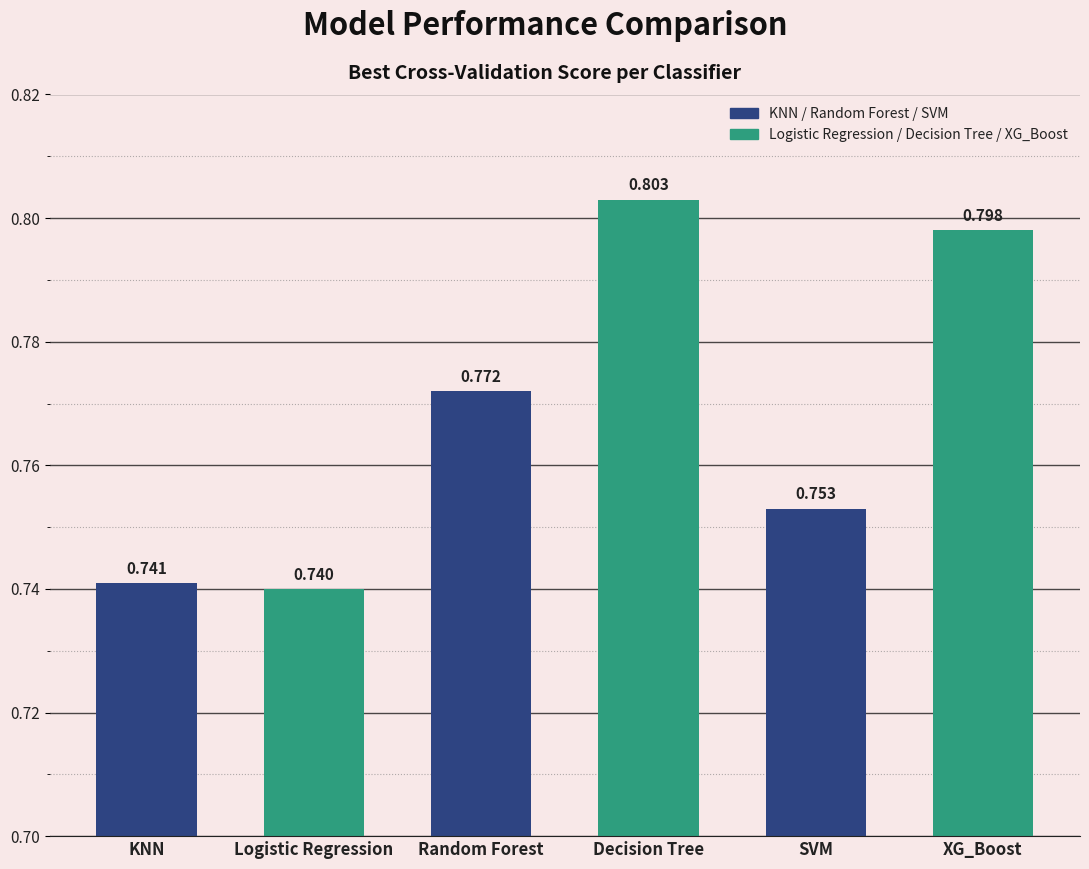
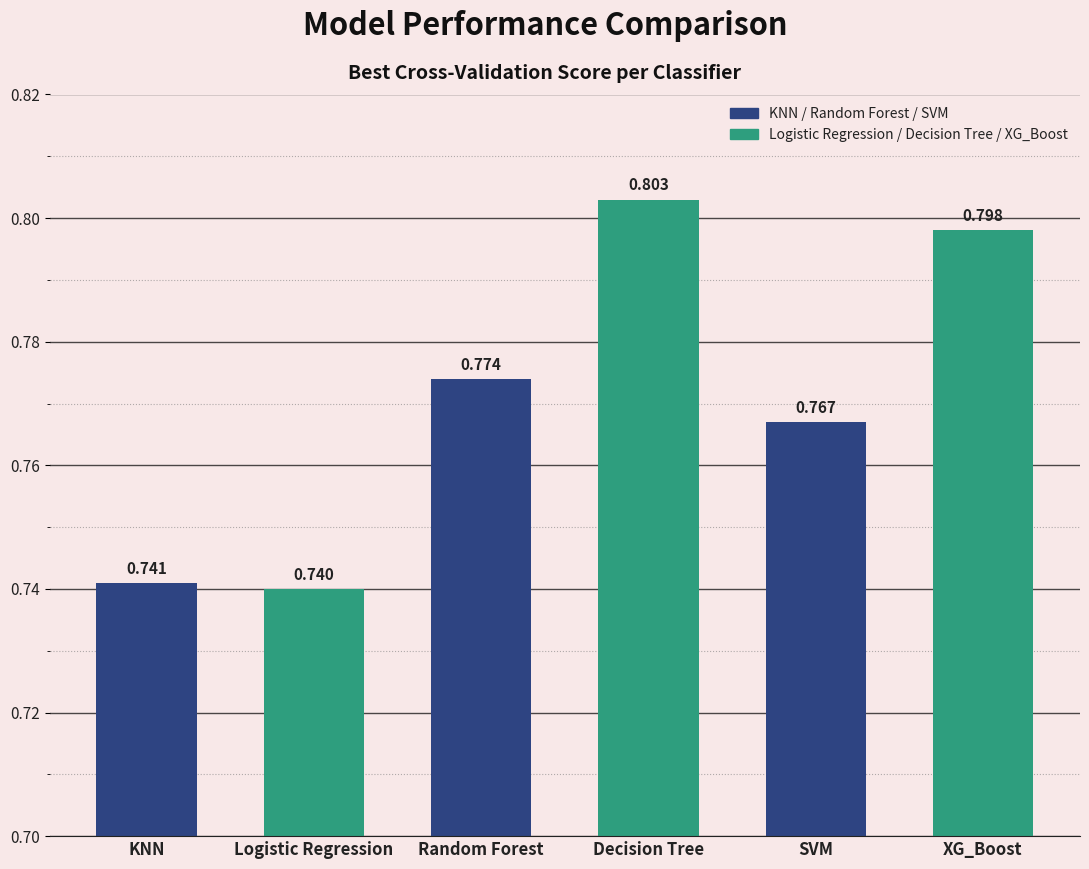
Random Forest: 0.772 -> 0.774
SVM: 0.753 -> 0.767
